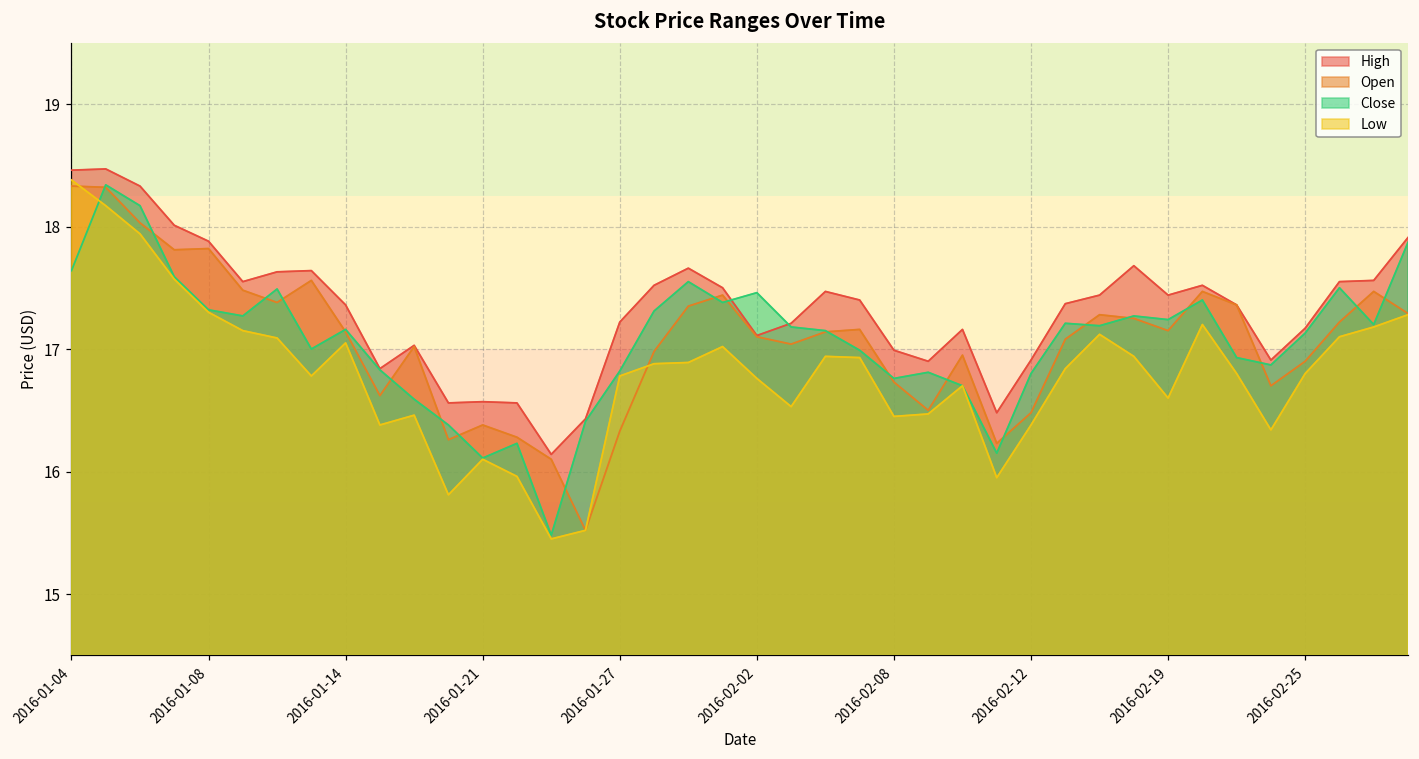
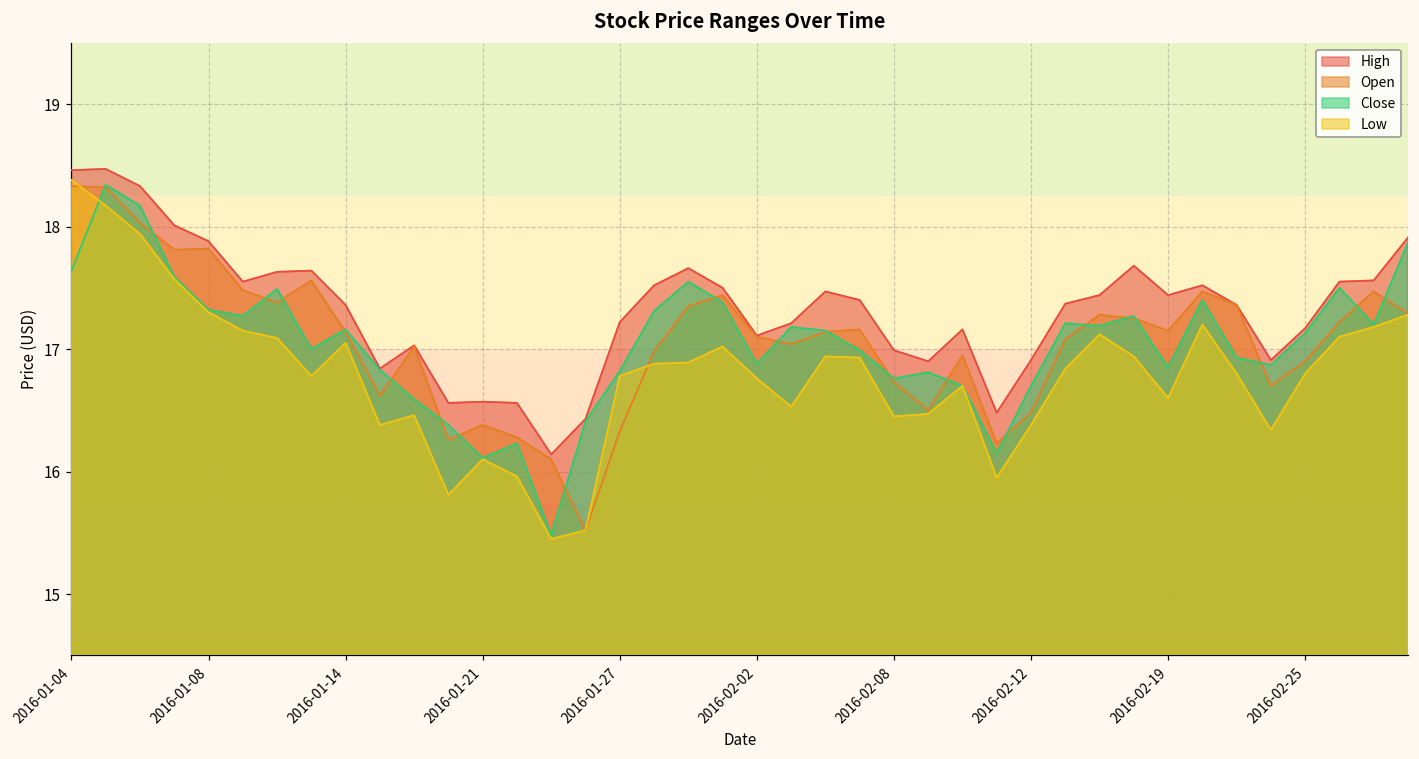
Close, 2016-02-02: 17.46 -> 16.88
Close, 2016-02-12: 16.8 -> 16.7
Close, 2016-02-19: 17.24 -> 16.85
